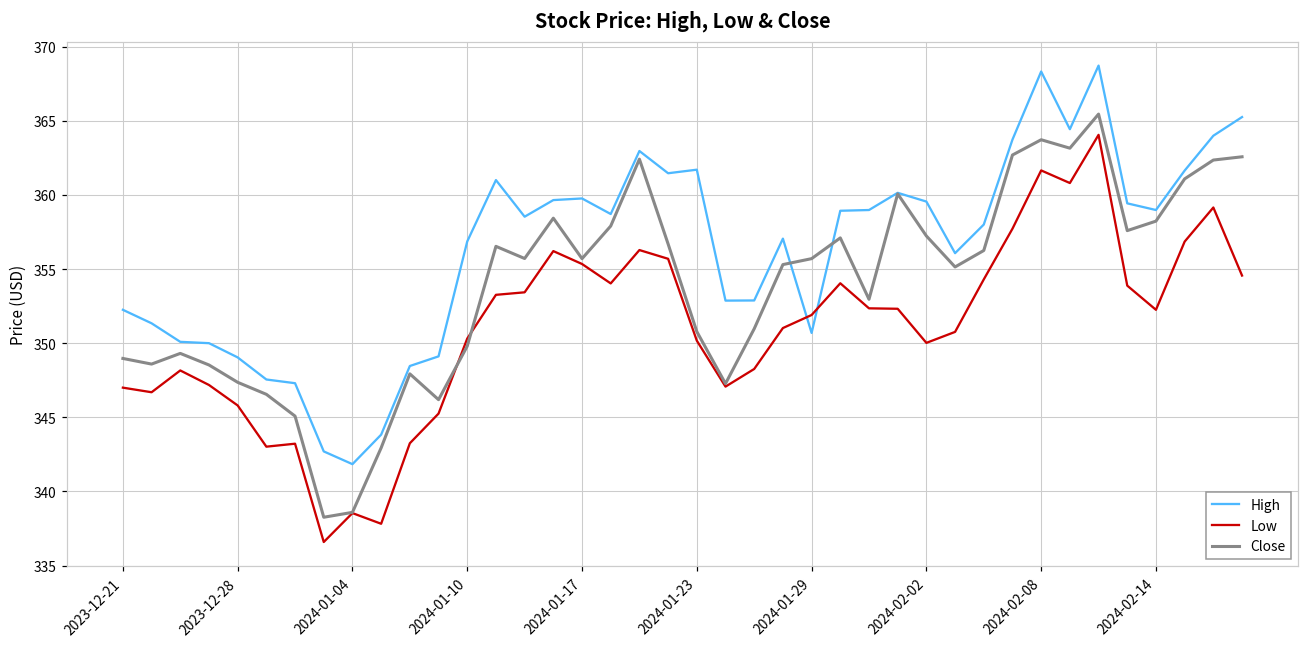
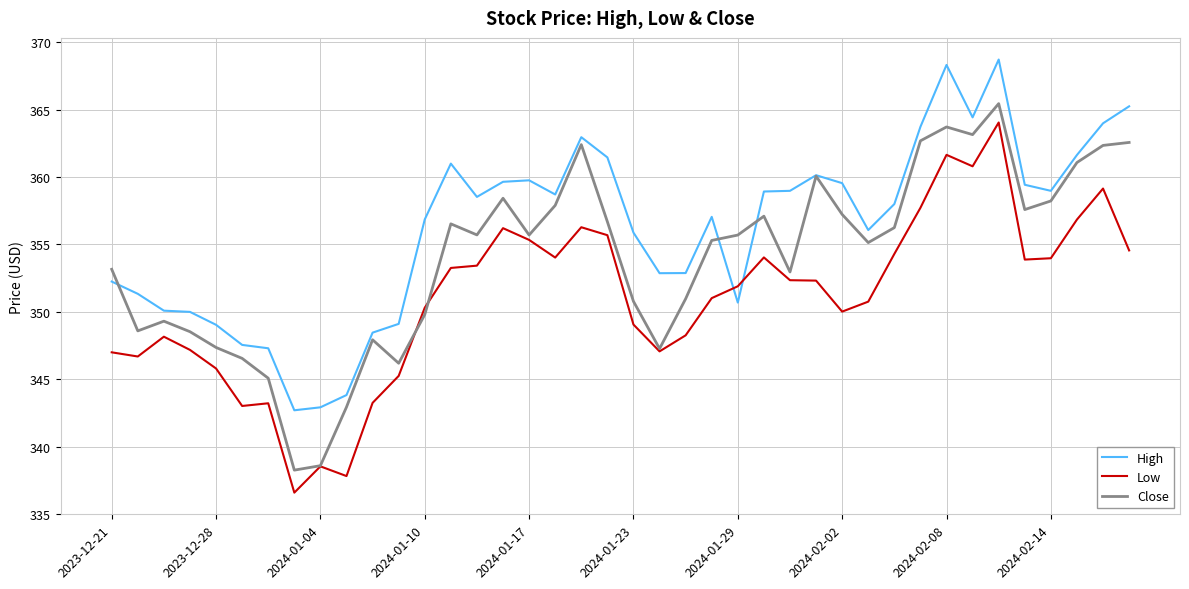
Close, 2023-12-21: 349.0 -> 353.2
High, 2024-01-04: 341.8 -> 342.9
High, 2024-01-23: 361.7 -> 355.9
Low, 2024-01-23: 350.2 -> 349.1
Low, 2024-02-14: 352.3 -> 354.0
